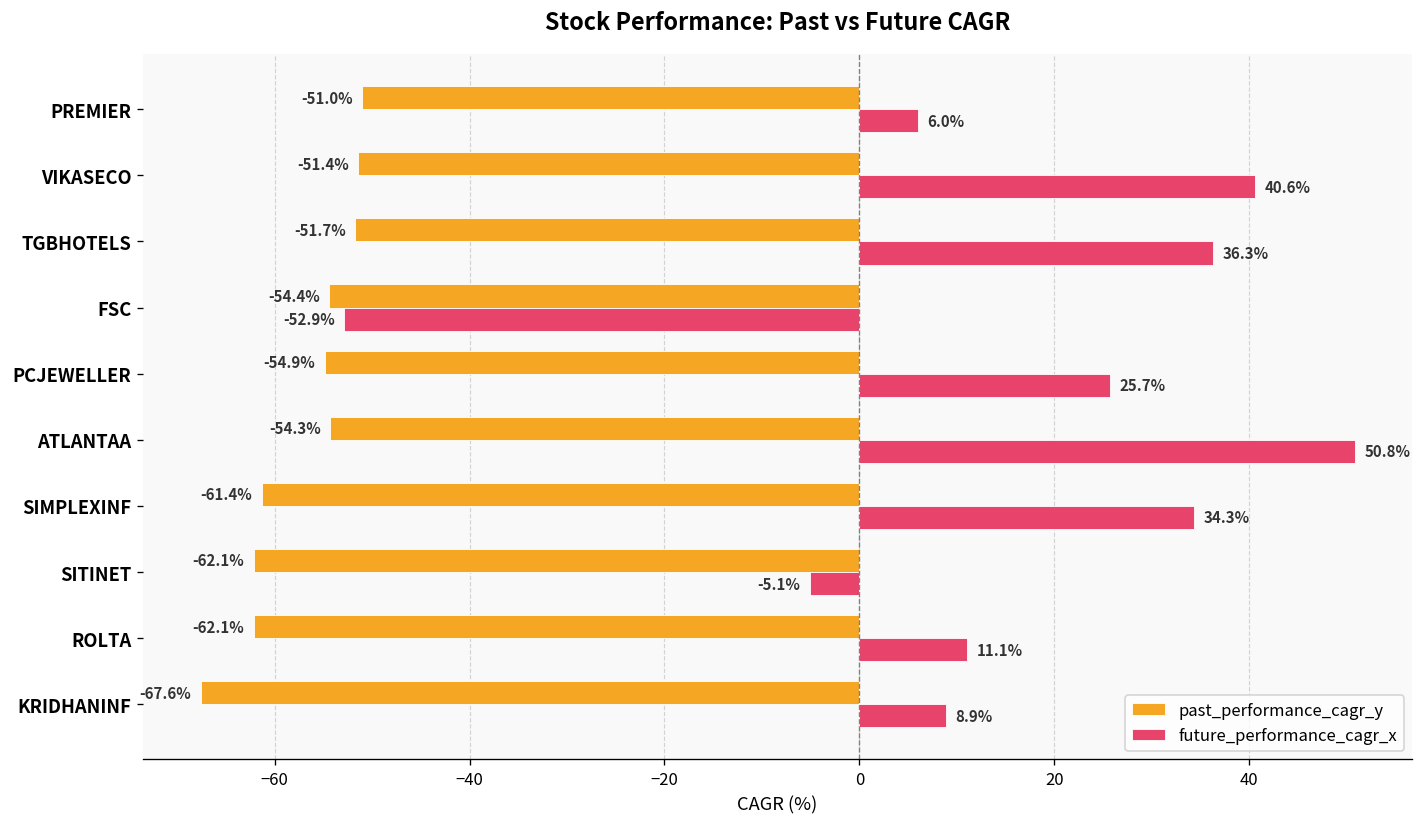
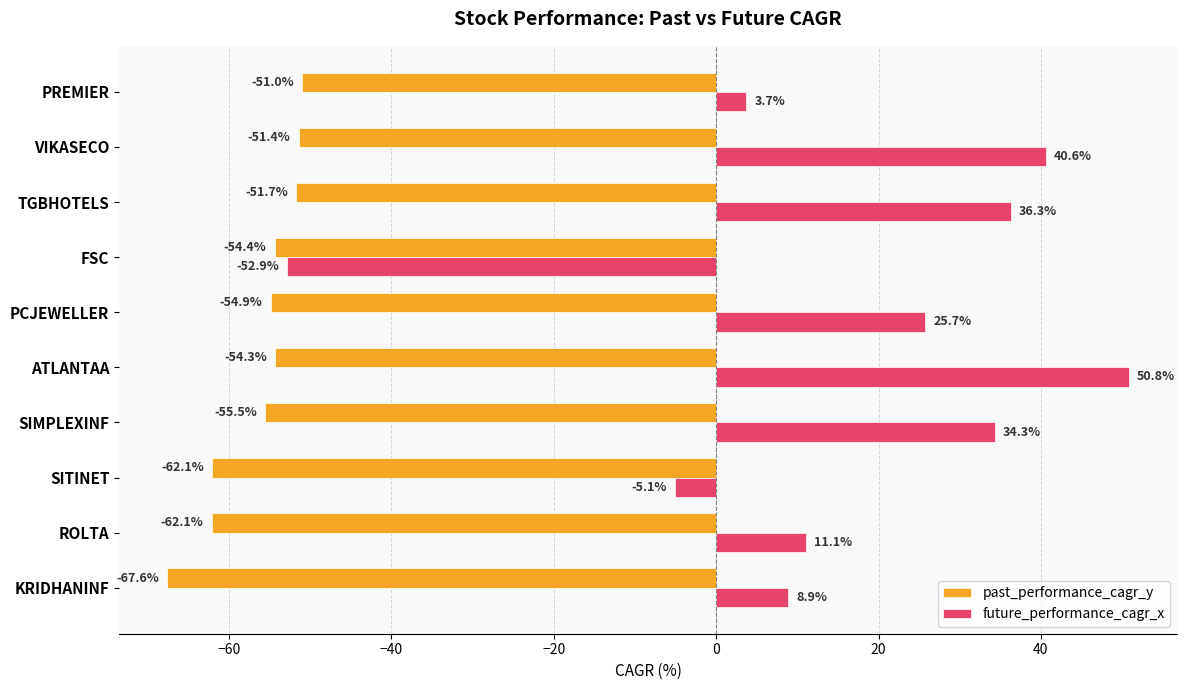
future_performance_cagr_x, PREMIER: 6.0% -> 3.7%
past_performance_cagr_y, SIMPLEXINF: -61.4% -> -55.5%
